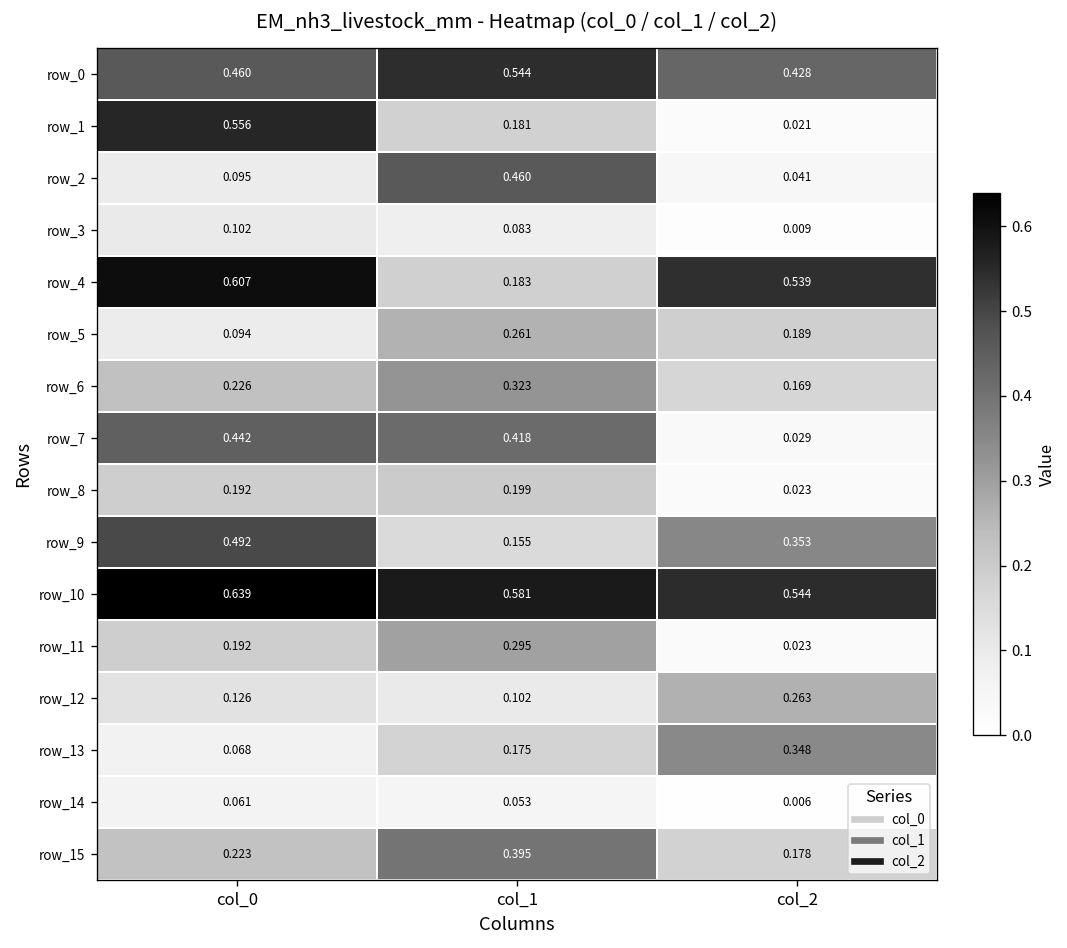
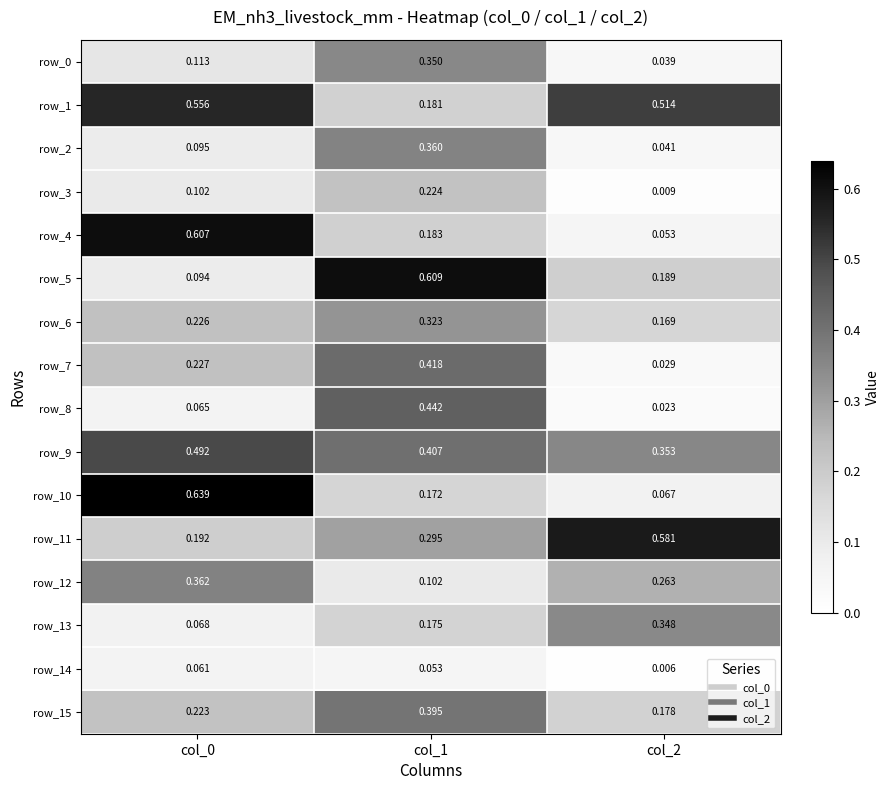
row_0, col_0: 0.460 -> 0.113
row_0, col_1: 0.544 -> 0.350
row_0, col_2: 0.428 -> 0.039
row_1, col_2: 0.021 -> 0.514
row_2, col_1: 0.460 -> 0.360
row_3, col_1: 0.083 -> 0.224
row_4, col_2: 0.539 -> 0.053
row_5, col_1: 0.261 -> 0.609
row_7, col_0: 0.442 -> 0.227
row_8, col_0: 0.192 -> 0.065
row_8, col_1: 0.199 -> 0.442
row_9, col_1: 0.155 -> 0.407
row_10, col_1: 0.581 -> 0.172
row_10, col_2: 0.544 -> 0.067
row_11, col_2: 0.023 -> 0.581
row_12, col_0: 0.126 -> 0.362
